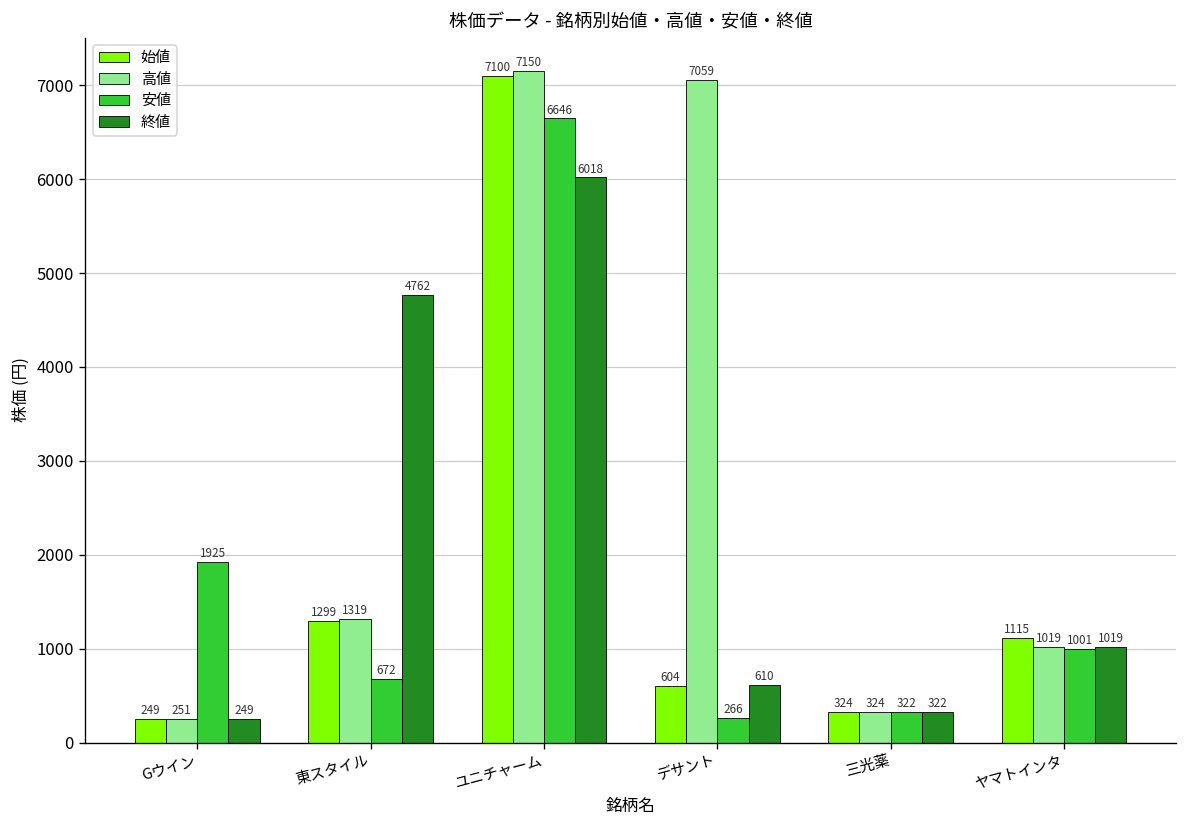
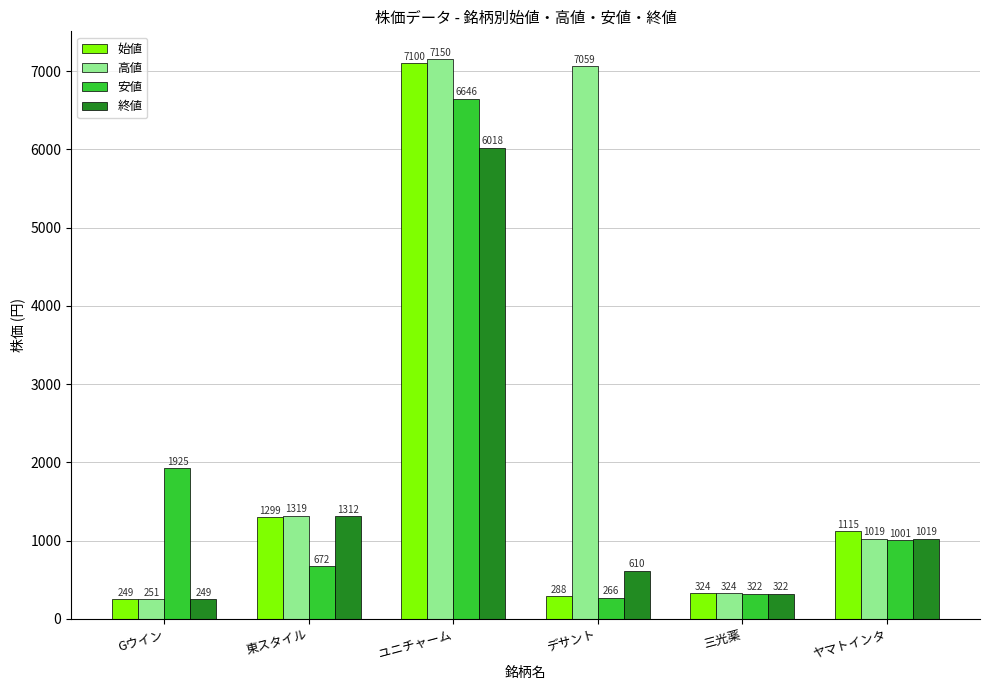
終値, 東スタイル: 4762 -> 1312
始値, デサント: 604 -> 288
